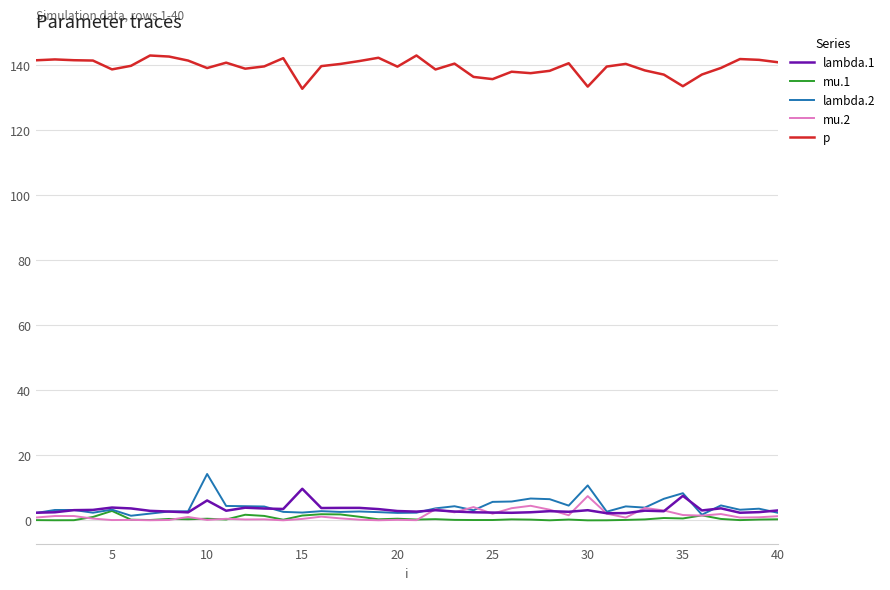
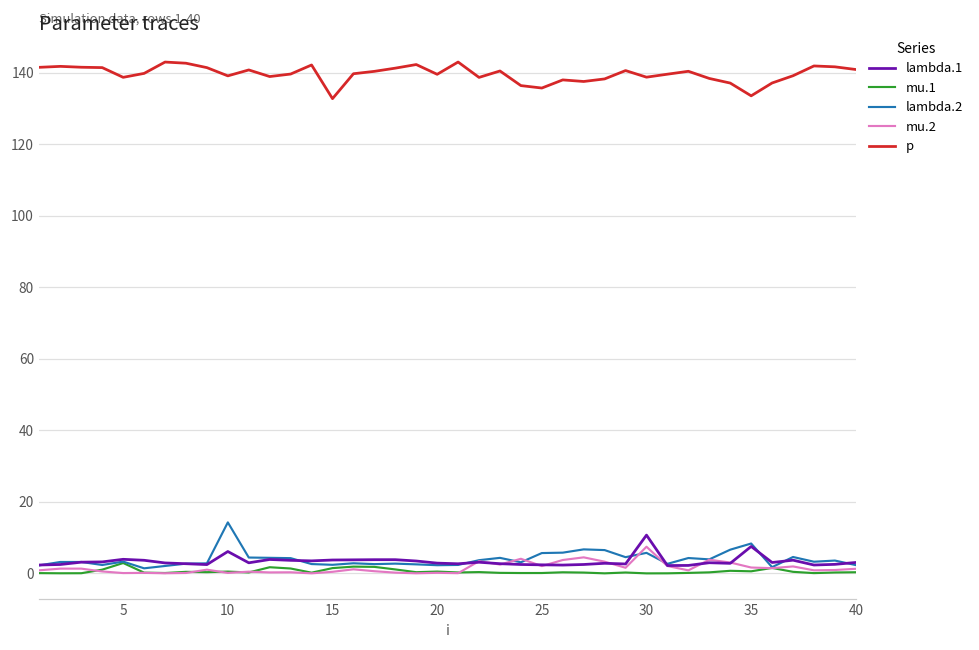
lambda.1, 15: 10 -> 4
lambda.1, 30: 3 -> 11
lambda.2, 30: 11 -> 6
p, 30: 133 -> 139
